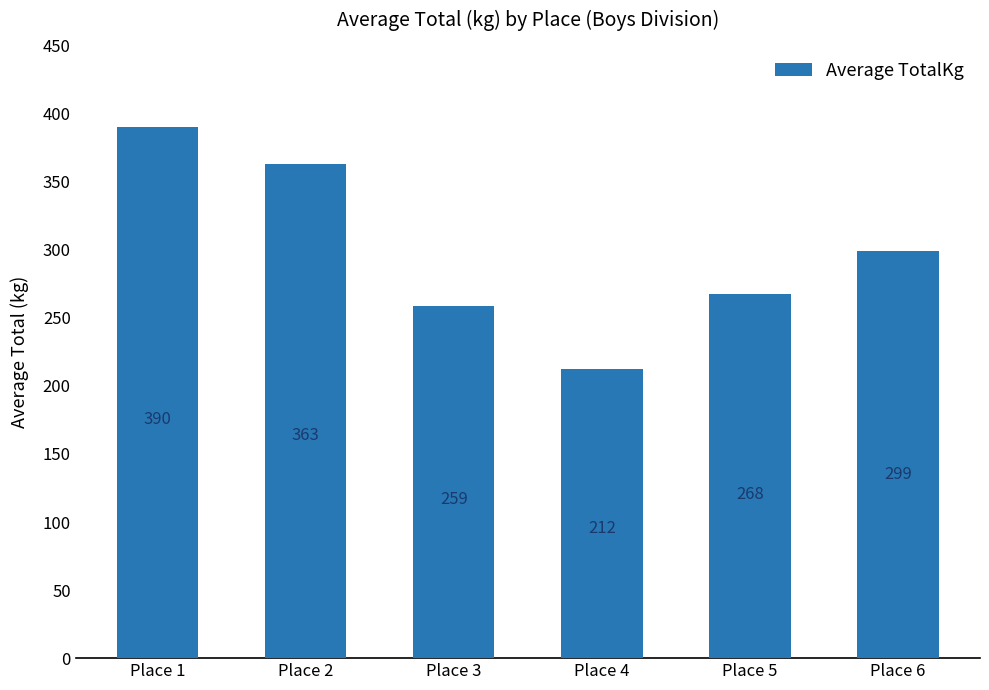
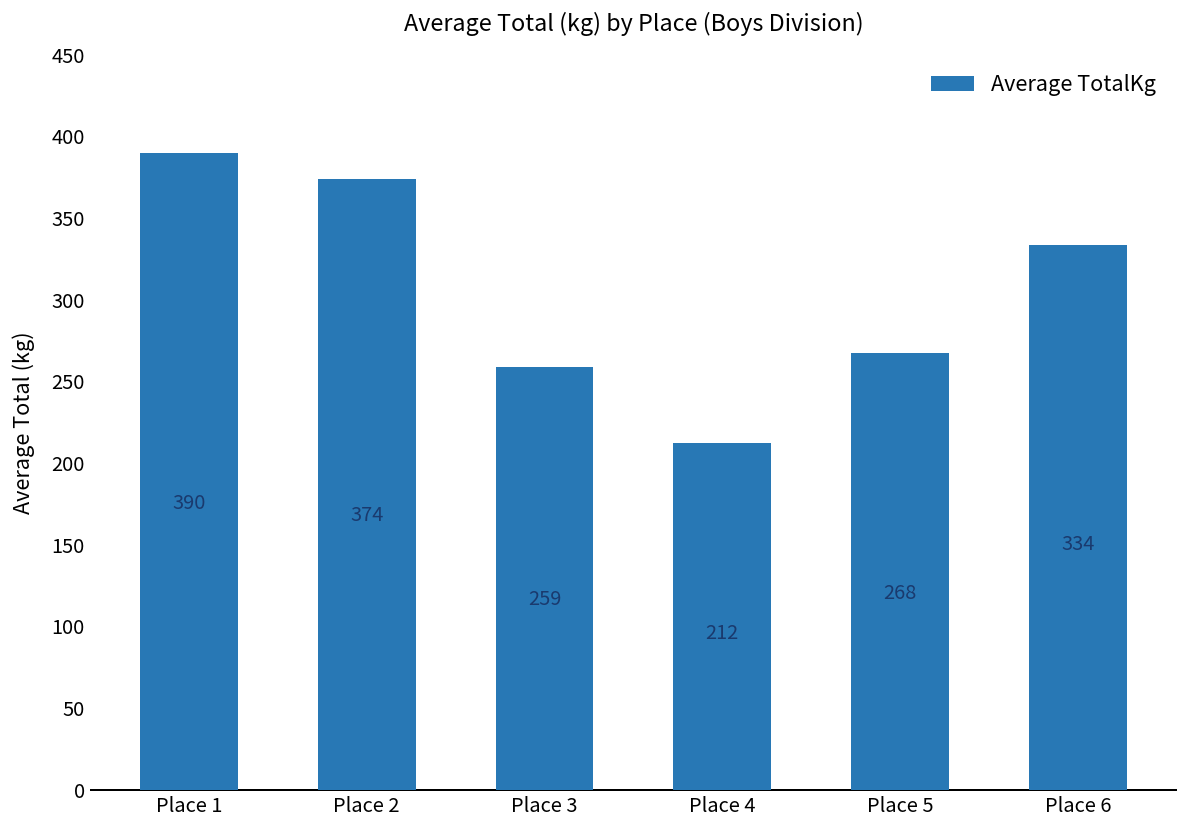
Place 2: 363 -> 374
Place 6: 299 -> 334
